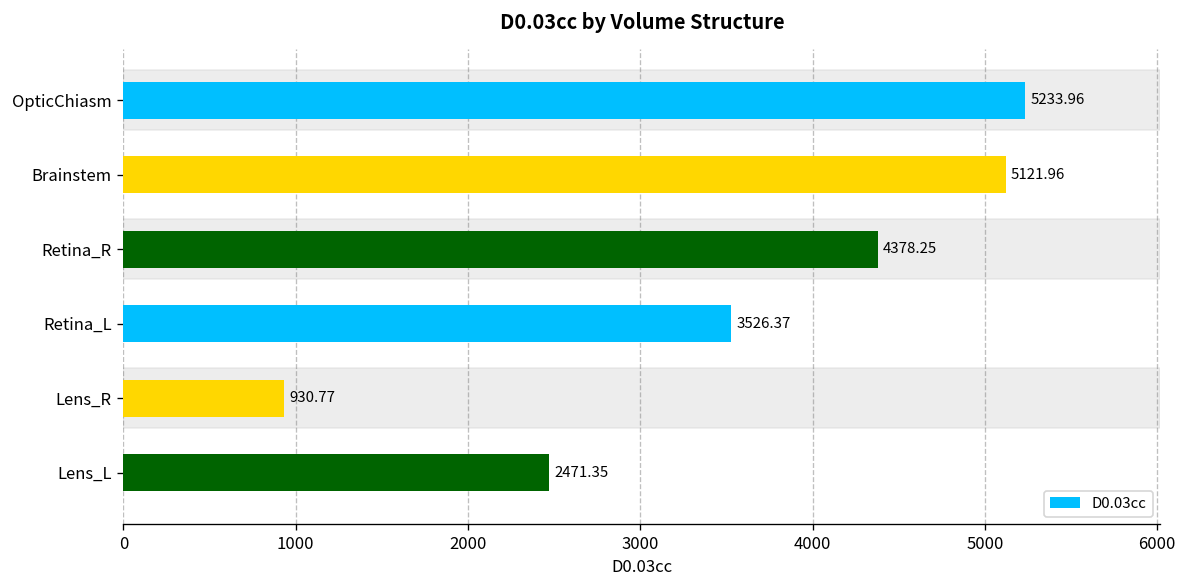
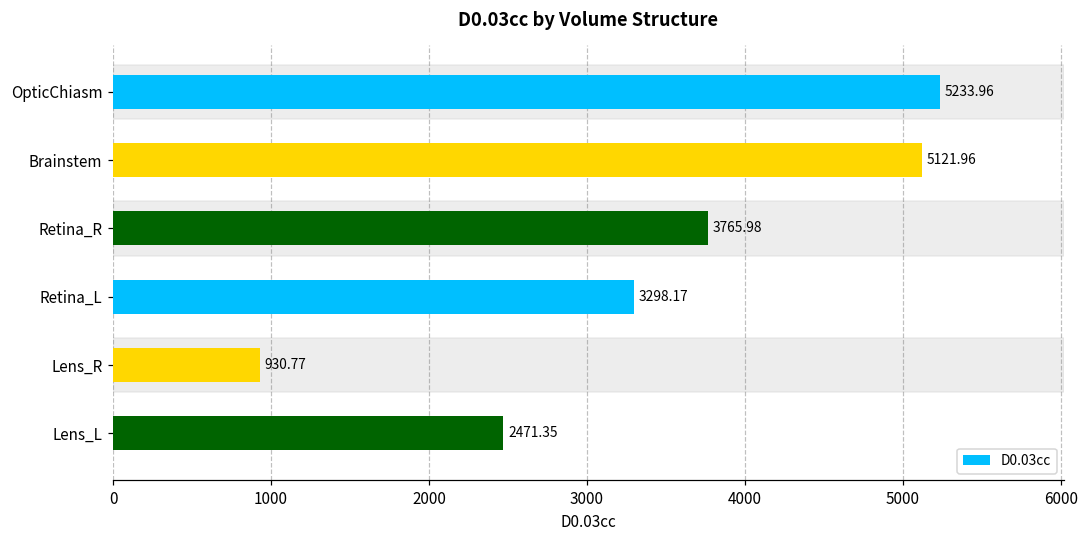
Retina_R: 4378.25 -> 3765.98
Retina_L: 3526.37 -> 3298.17
